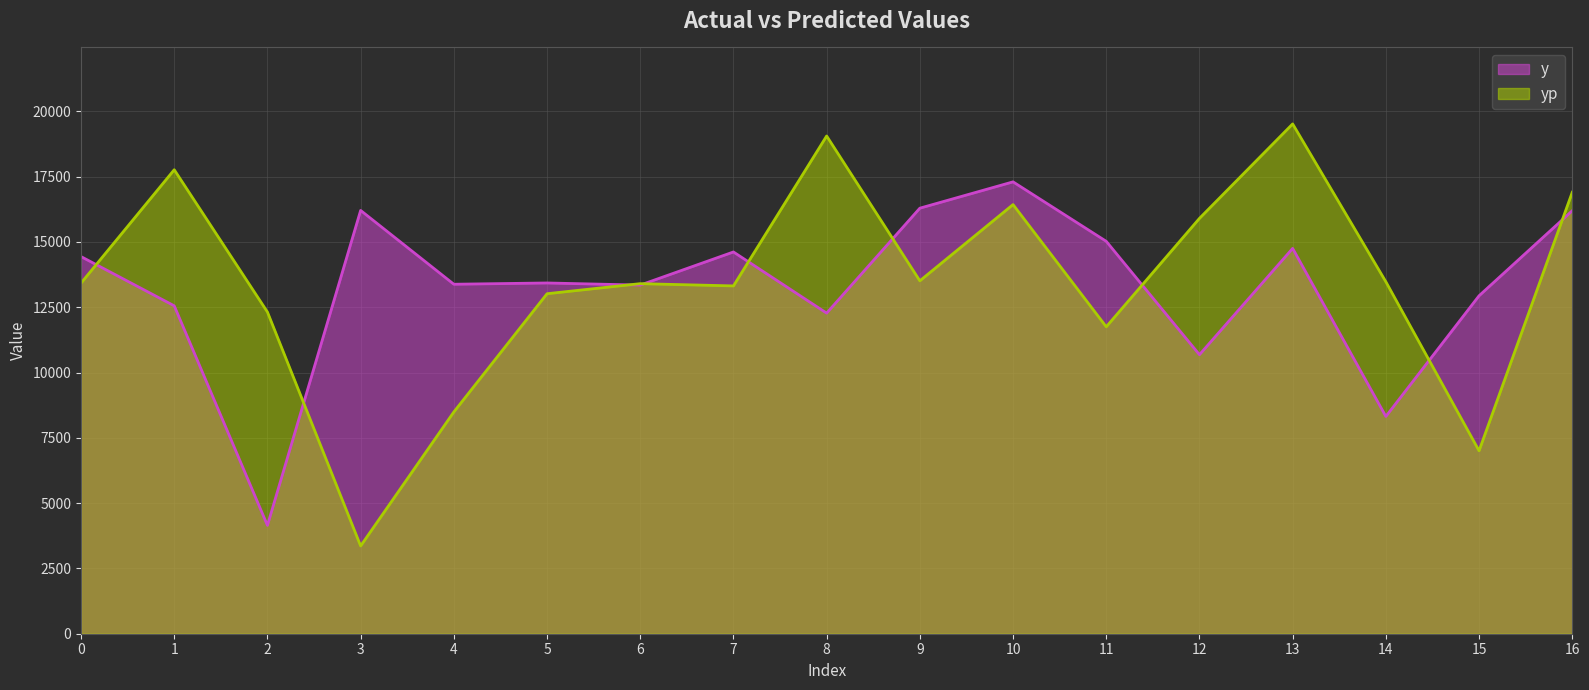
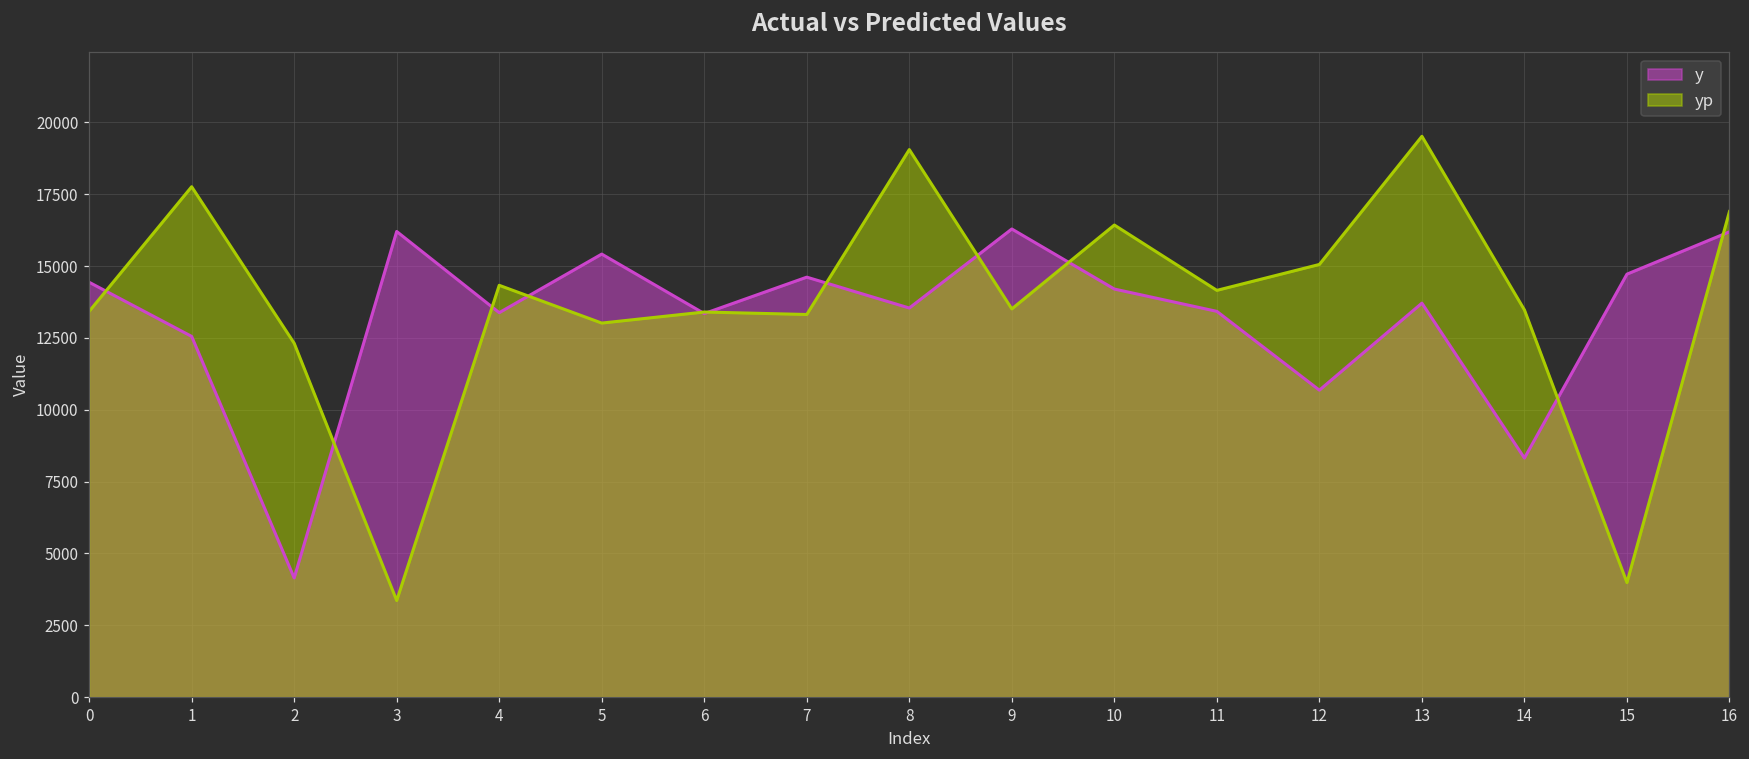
yp, 4: 8500 -> 14300
y, 5: 13400 -> 15400
y, 8: 12300 -> 13500
y, 10: 17300 -> 14200
y, 11: 15000 -> 13400
yp, 11: 11800 -> 14200
yp, 12: 15900 -> 15100
y, 13: 14800 -> 13700
y, 15: 12900 -> 14700
yp, 15: 7000 -> 4000
